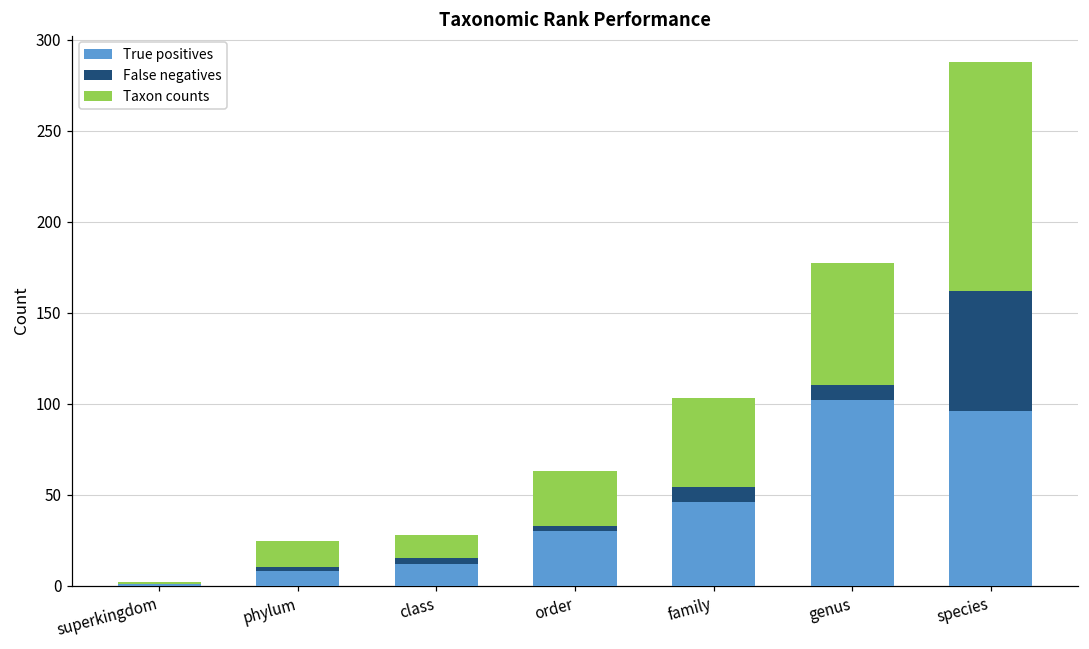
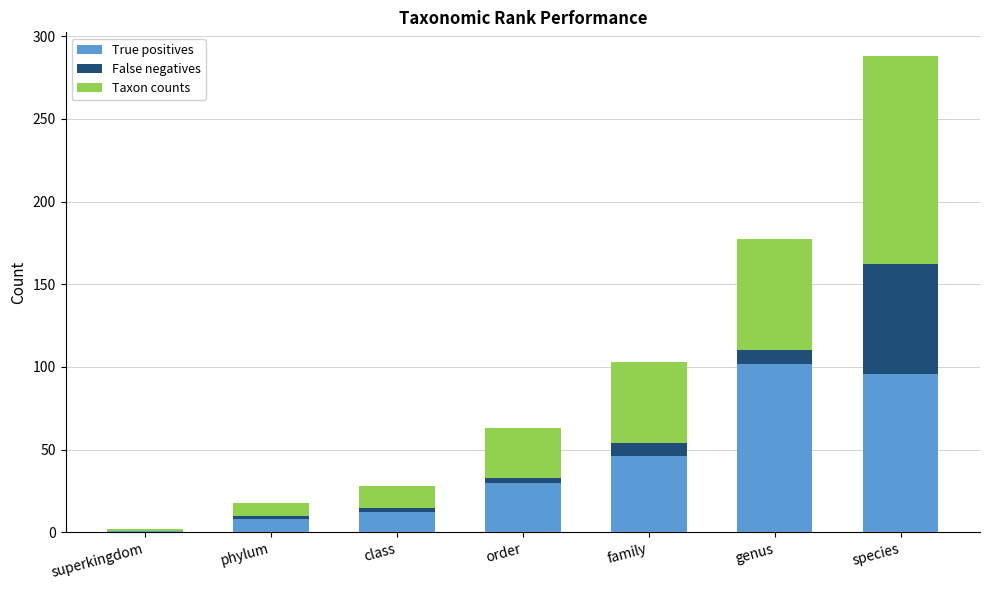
Taxon counts, phylum: 15 -> 8
